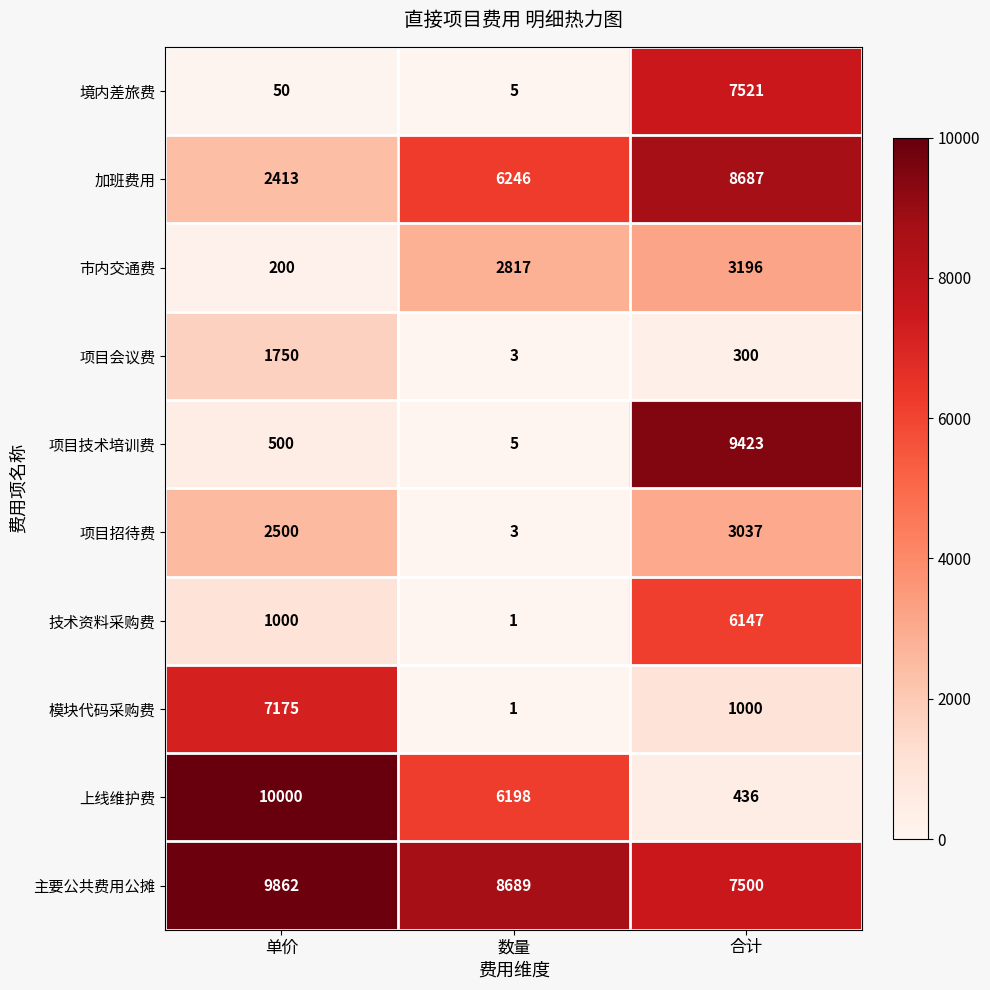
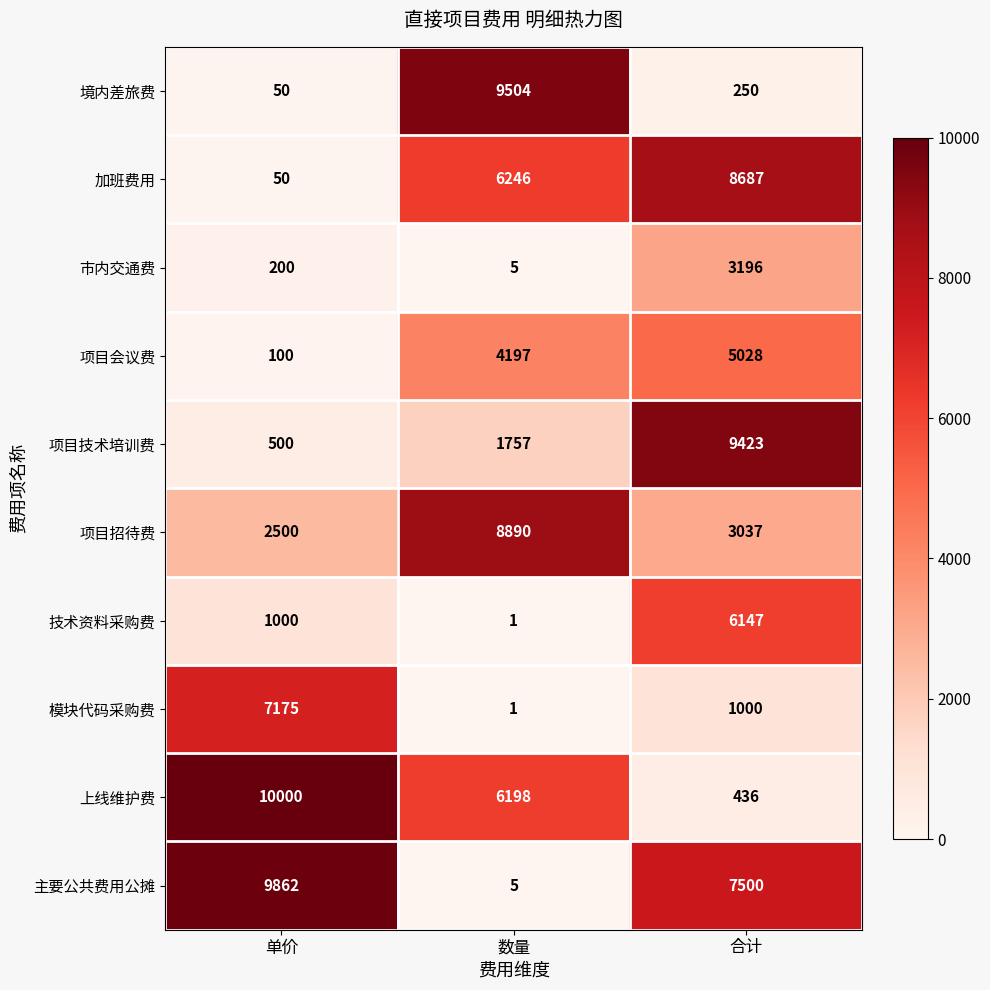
境内差旅费, 数量: 5 -> 9504
境内差旅费, 合计: 7521 -> 250
加班费用, 单价: 2413 -> 50
市内交通费, 数量: 2817 -> 5
项目会议费, 单价: 1750 -> 100
项目会议费, 数量: 3 -> 4197
项目会议费, 合计: 300 -> 5028
项目技术培训费, 数量: 5 -> 1757
项目招待费, 数量: 3 -> 8890
主要公共费用公摊, 数量: 8689 -> 5
